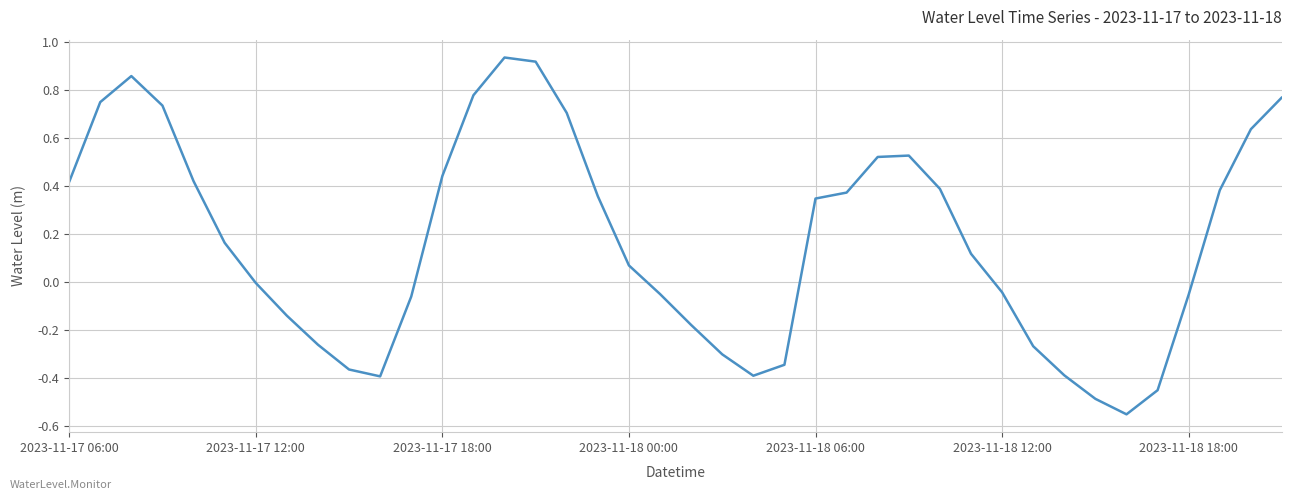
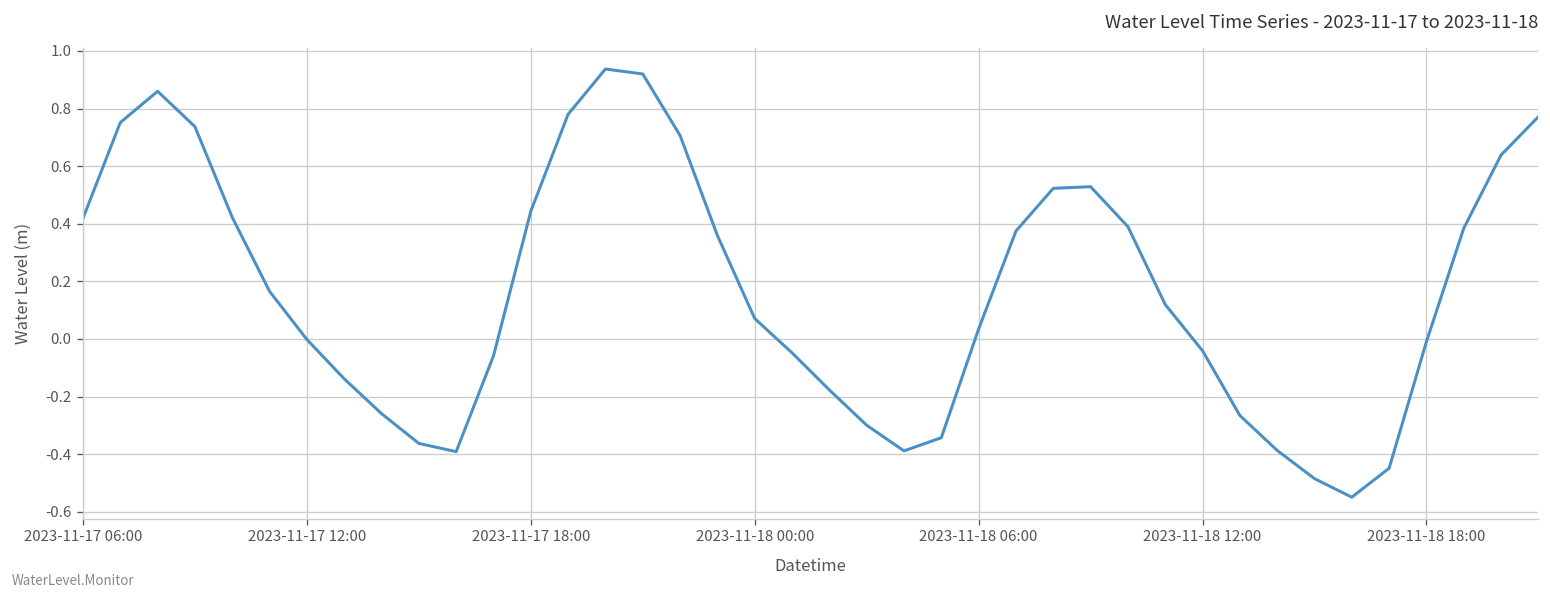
2023-11-18 06:00: 0.35 -> 0.03
2023-11-18 18:00: -0.05 -> -0.01
